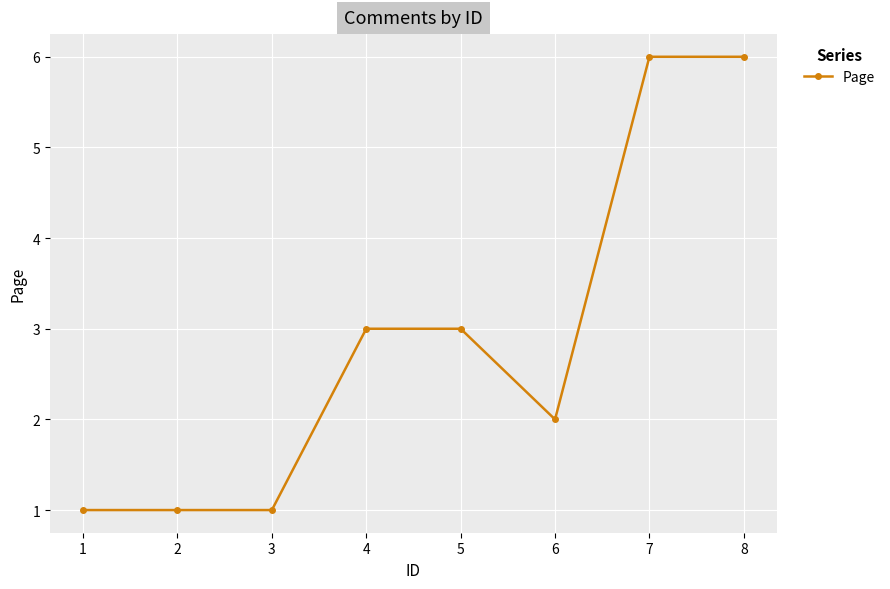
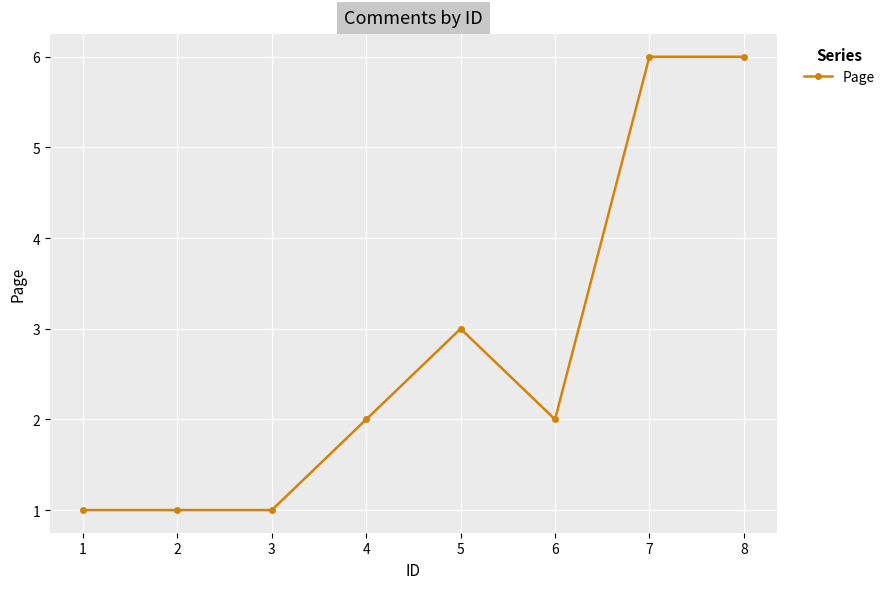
4: 3 -> 2
